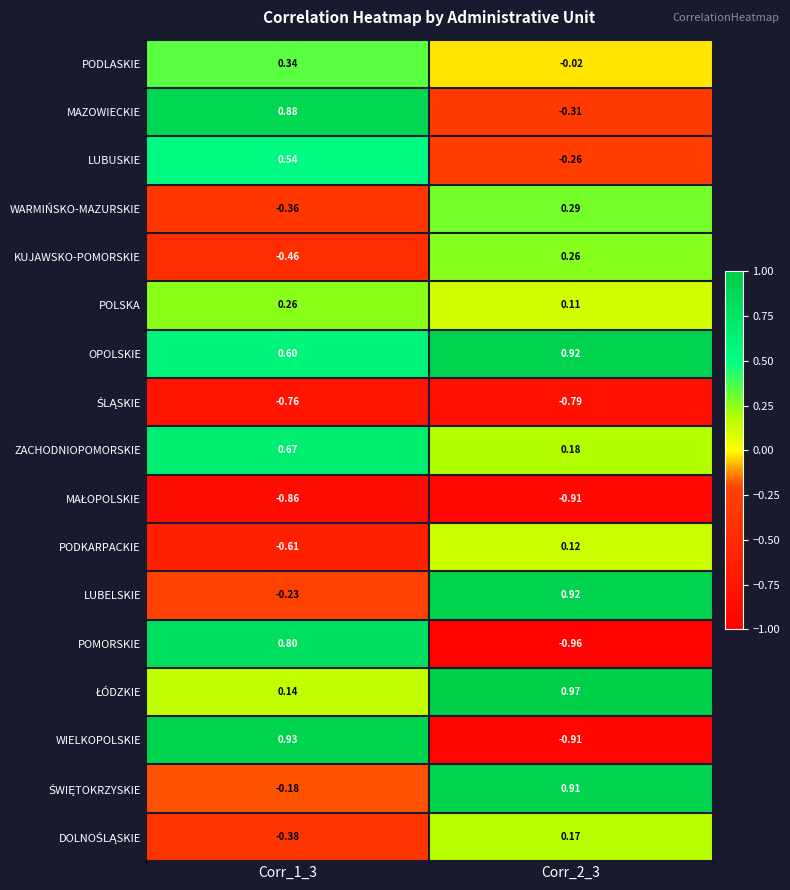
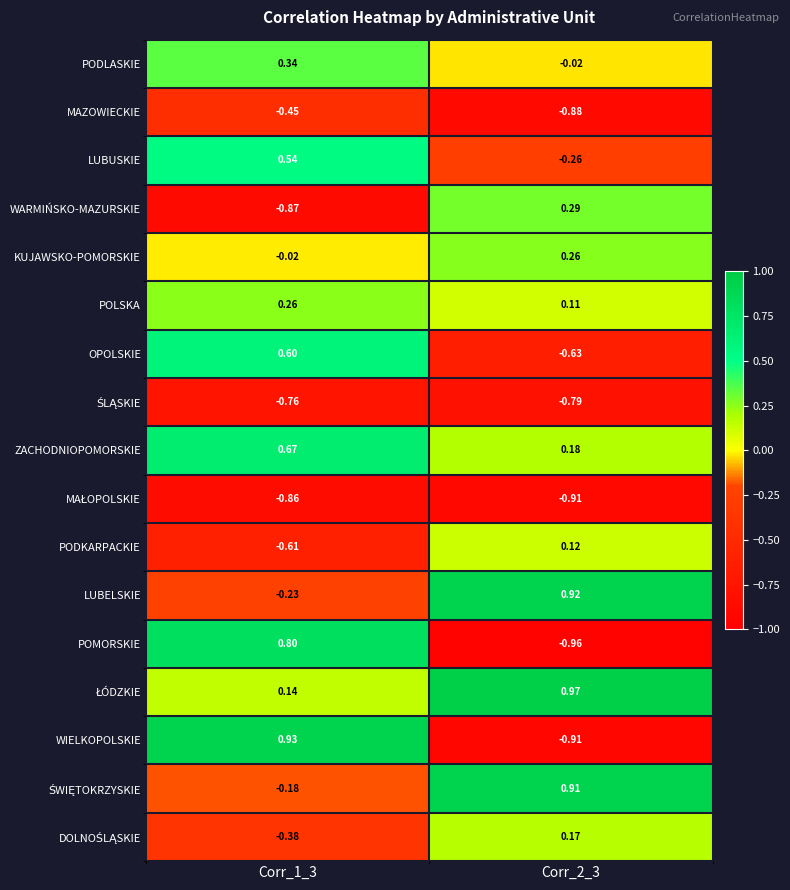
MAZOWIECKIE, Corr_1_3: 0.88 -> -0.45
MAZOWIECKIE, Corr_2_3: -0.31 -> -0.88
WARMIŃSKO-MAZURSKIE, Corr_1_3: -0.36 -> -0.87
KUJAWSKO-POMORSKIE, Corr_1_3: -0.46 -> -0.02
OPOLSKIE, Corr_2_3: 0.92 -> -0.63
